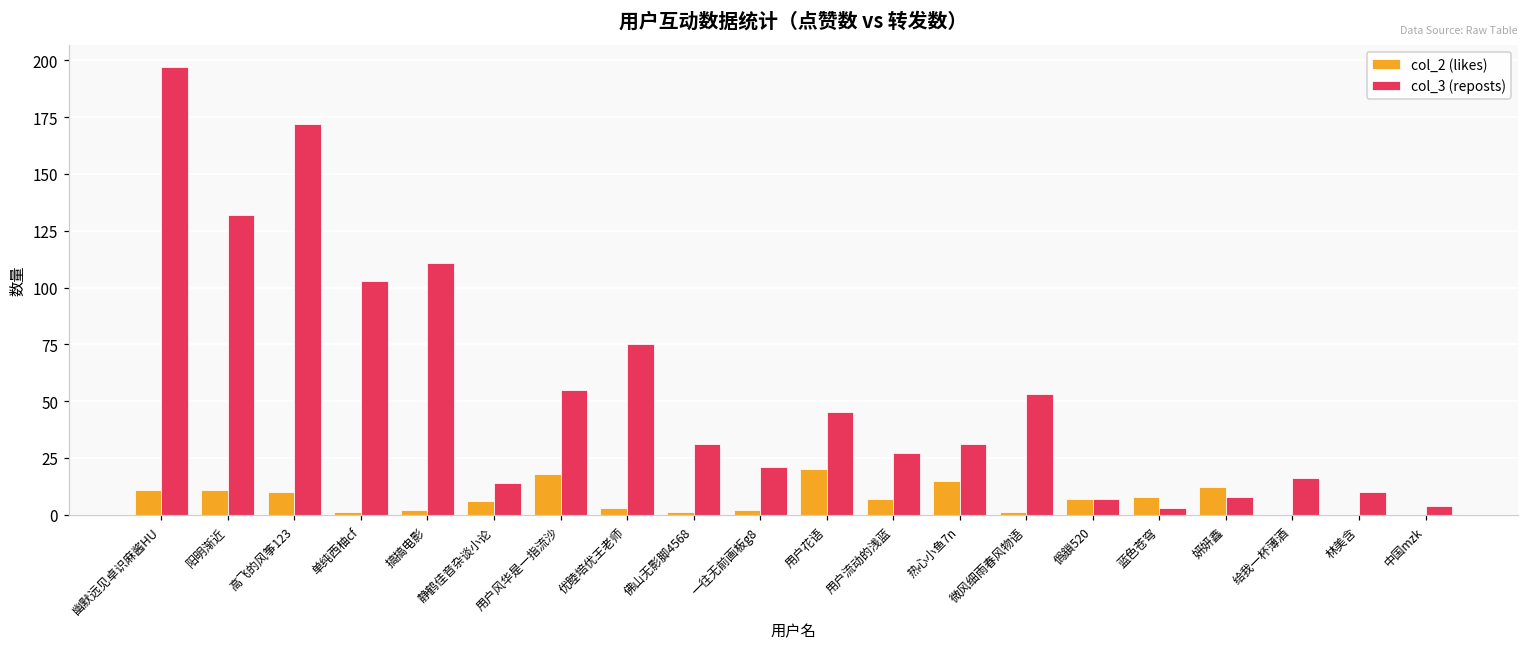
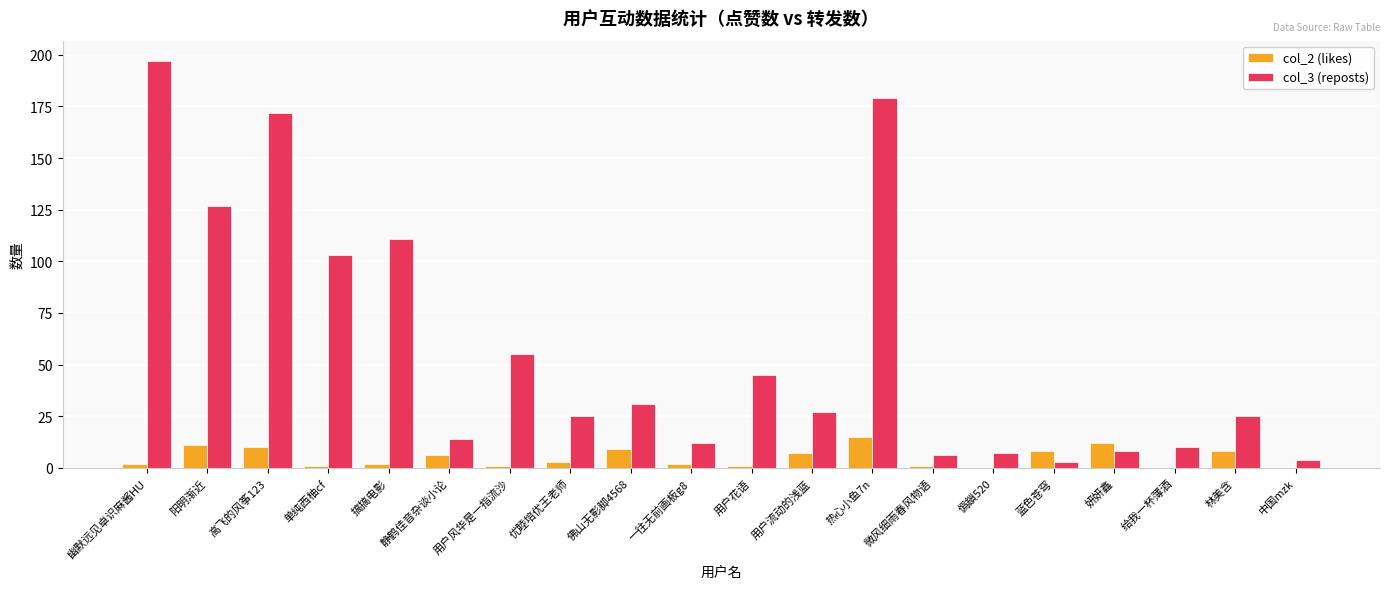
col_2 (likes), 幽默远见卓识麻酱HU: 11 -> 2
col_3 (reposts), 阳明渐近: 132 -> 127
col_2 (likes), 用户风华是一指流沙: 18 -> 1
col_3 (reposts), 优睦培优王老师: 75 -> 25
col_2 (likes), 佛山无影脚4568: 1 -> 9
col_3 (reposts), 一往无前画板g8: 21 -> 12
col_2 (likes), 用户花语: 20 -> 1
col_3 (reposts), 热心小鱼7n: 31 -> 179
col_3 (reposts), 微风细雨春风物语: 53 -> 6
col_2 (likes), 僞鎻520: 7 -> 0
col_3 (reposts), 给我一杯薄酒: 16 -> 10
col_2 (likes), 林美含: 0 -> 8
col_3 (reposts), 林美含: 10 -> 25
